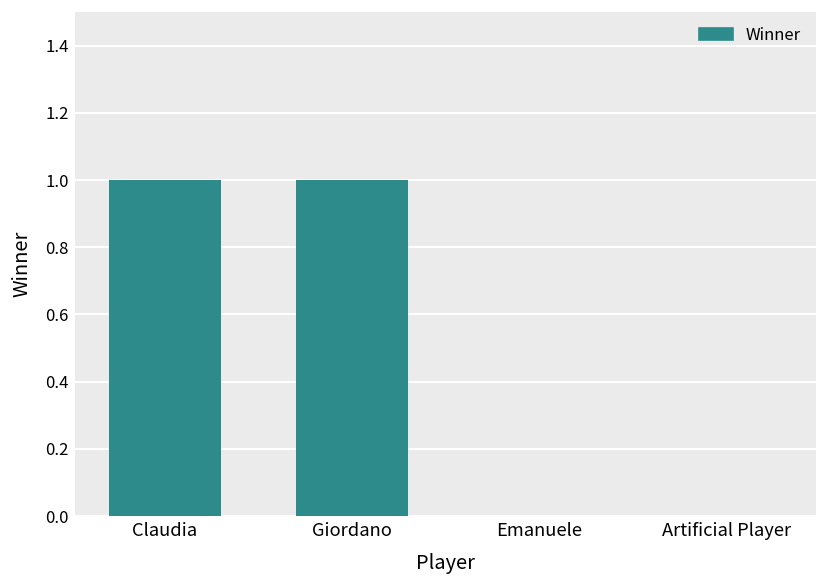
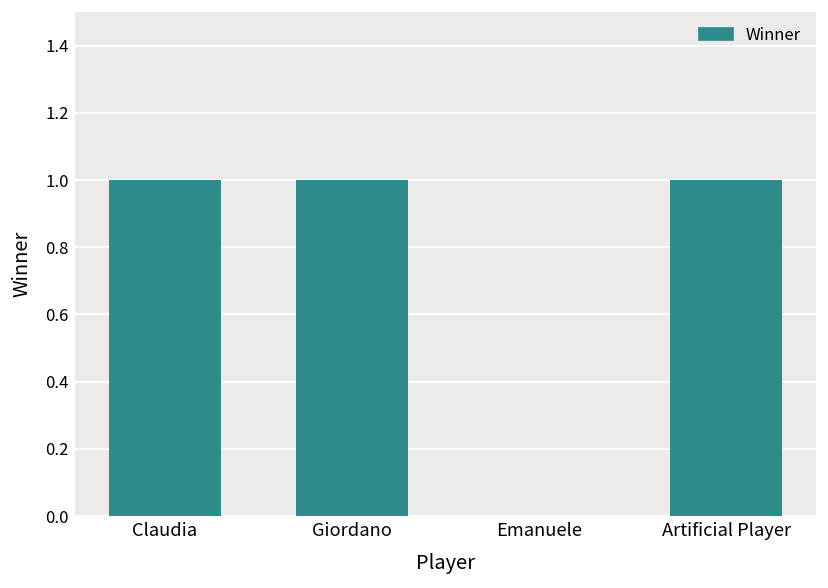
Artificial Player: 0 -> 1
